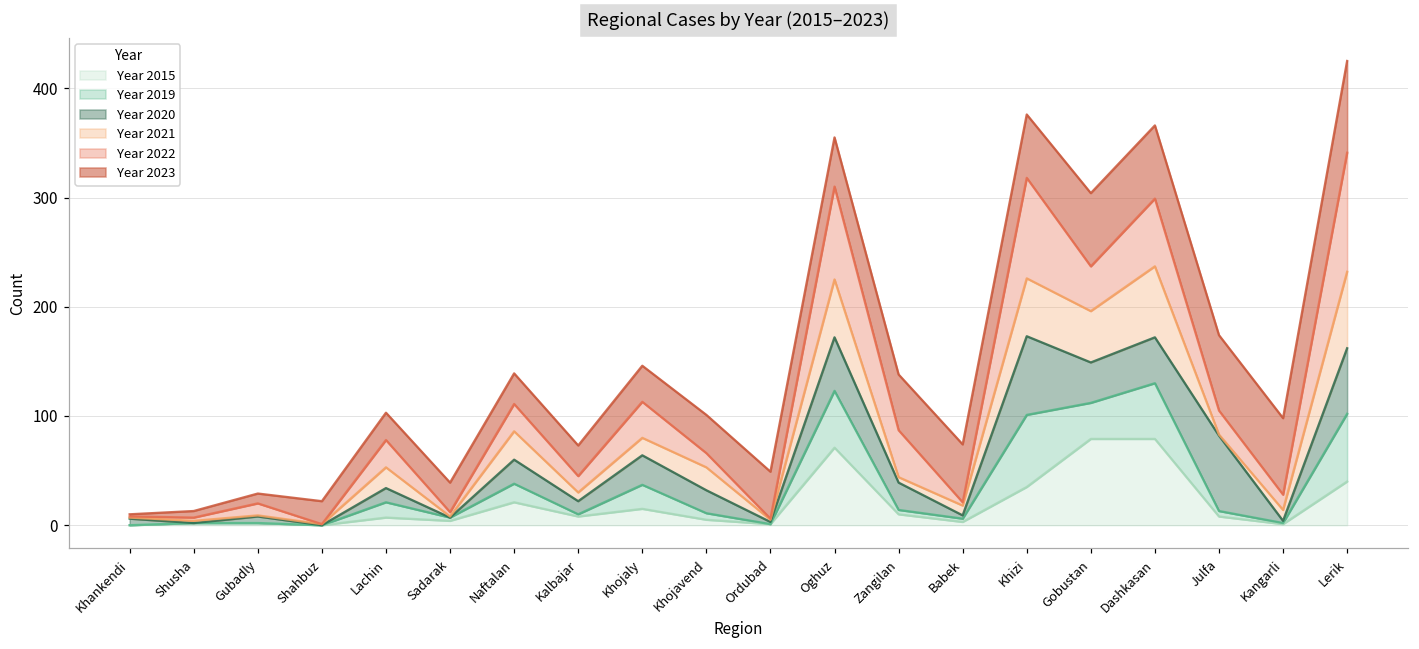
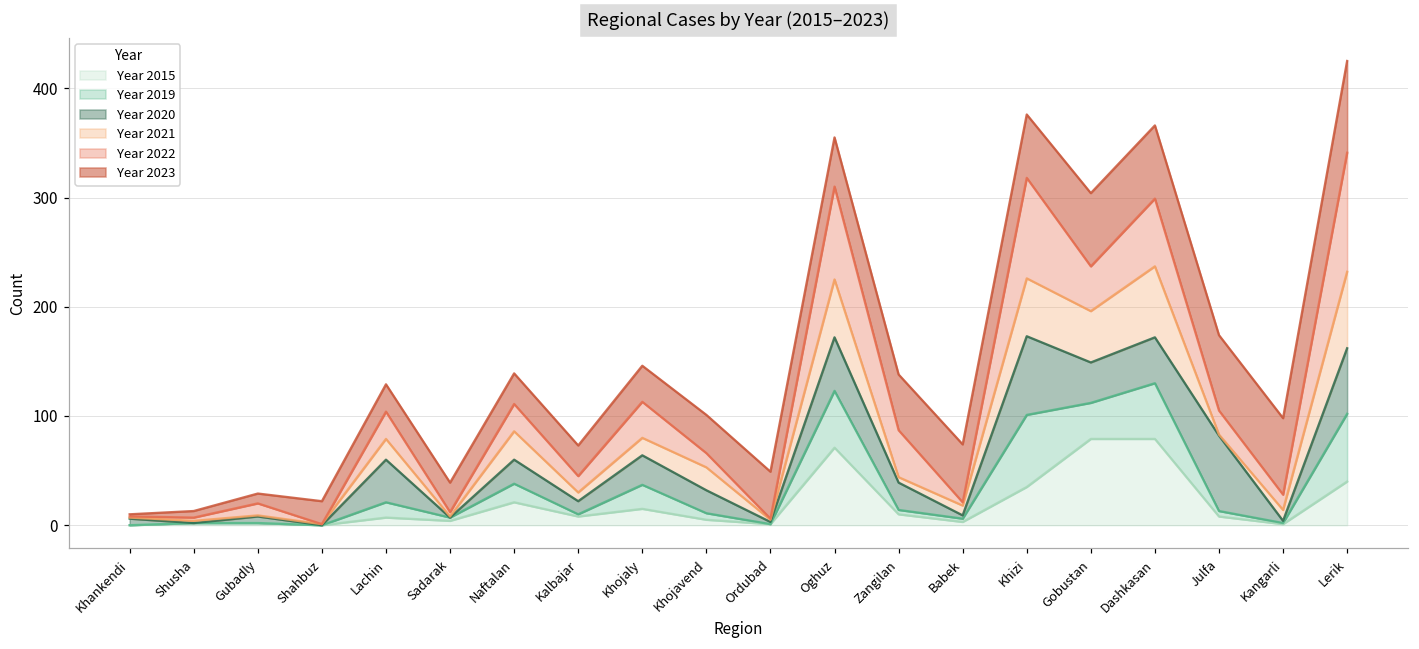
Year 2020, Lachin: 10 -> 40
